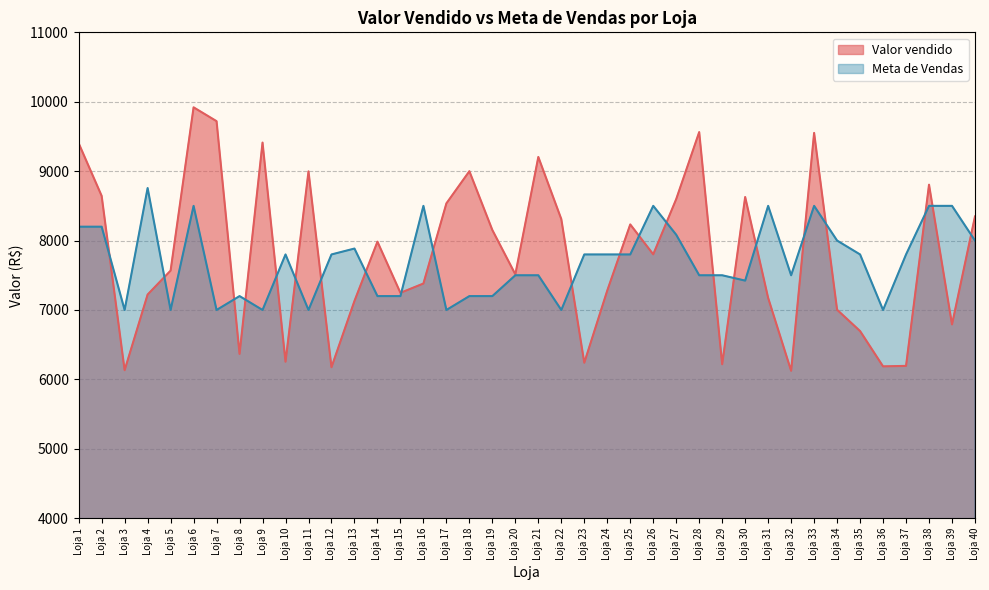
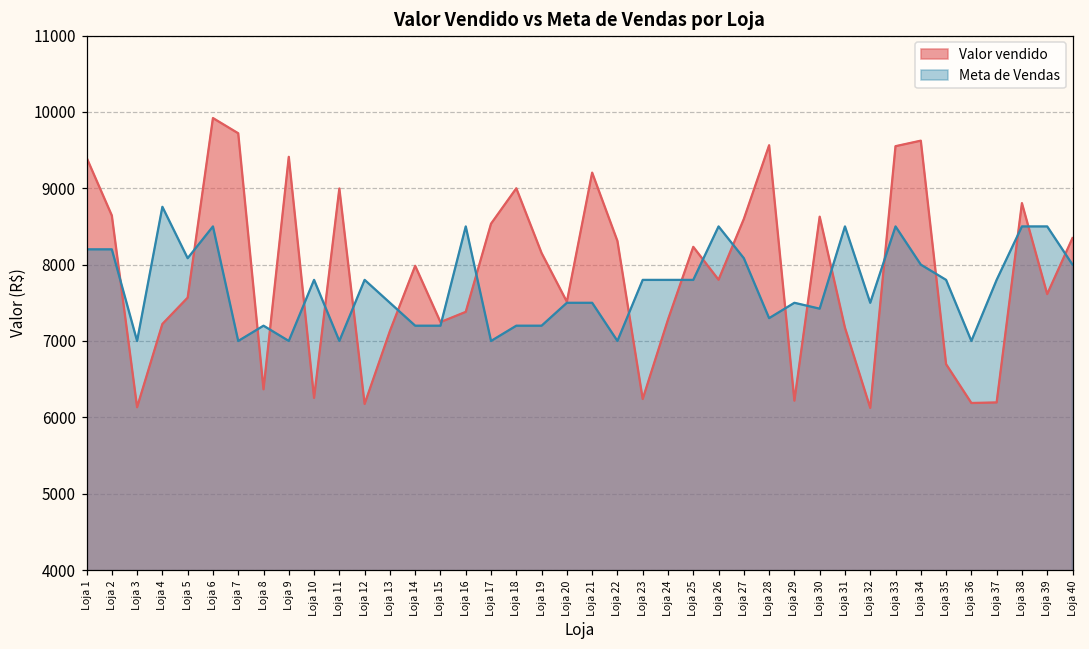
Meta de Vendas, Loja 5: 7000 -> 8100
Meta de Vendas, Loja 13: 7900 -> 7500
Meta de Vendas, Loja 28: 7500 -> 7300
Valor vendido, Loja 34: 7000 -> 9600
Valor vendido, Loja 39: 6800 -> 7600
